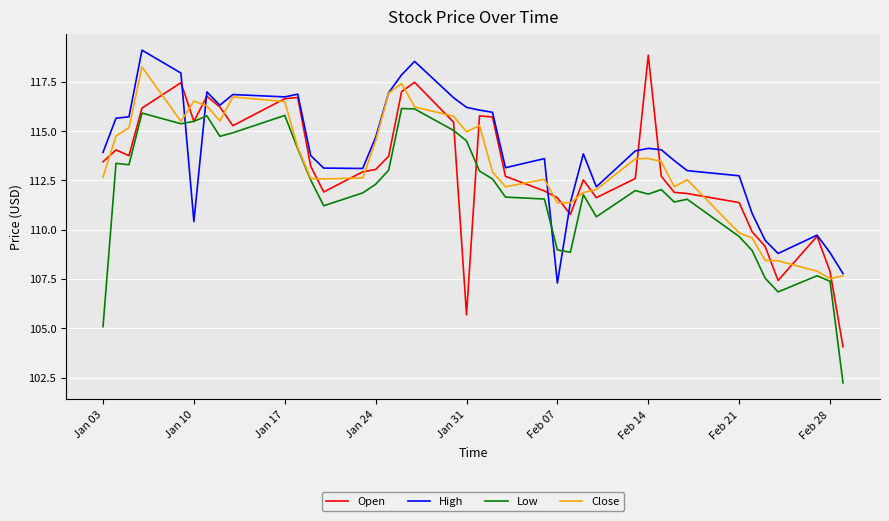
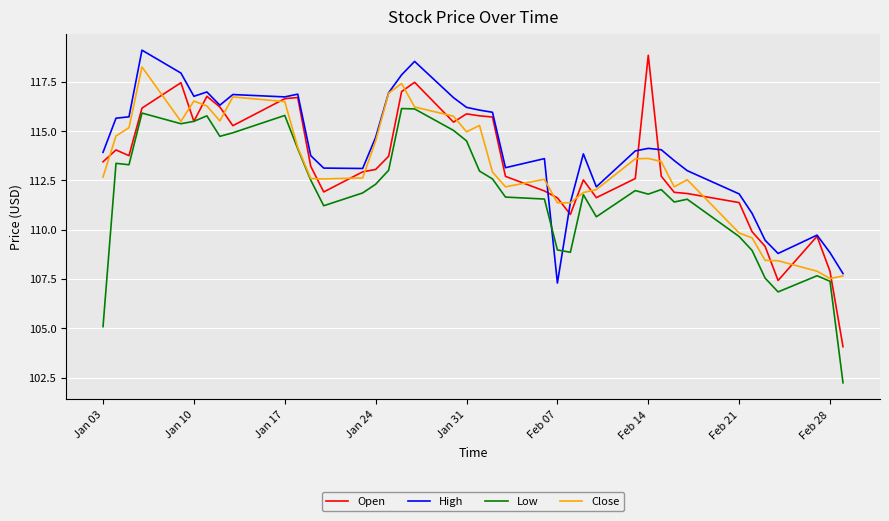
High, Jan 10: 110.4 -> 116.8
Open, Jan 31: 105.7 -> 115.9
High, Feb 21: 112.7 -> 111.8
